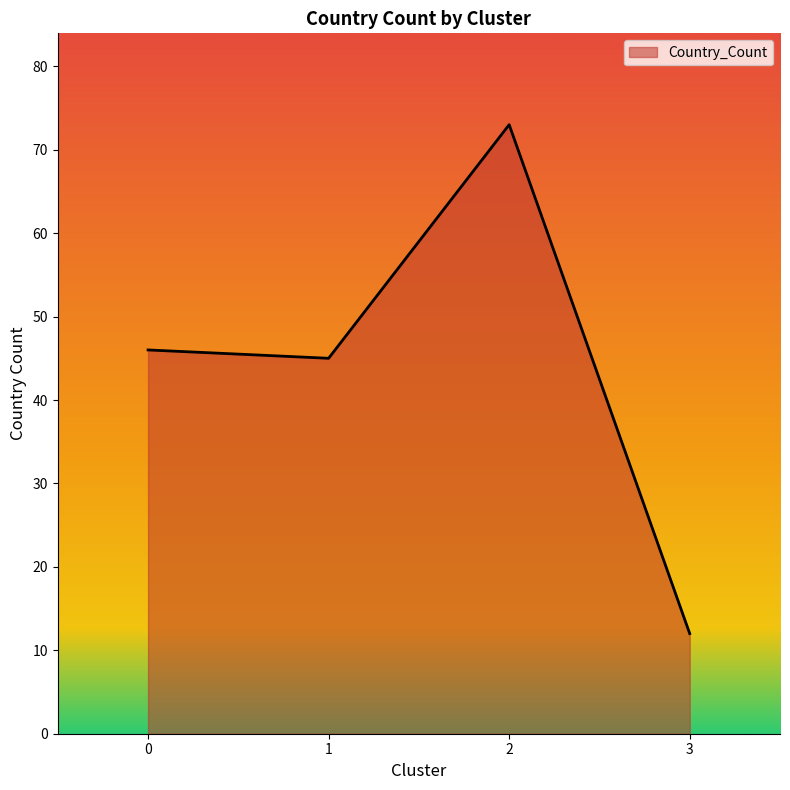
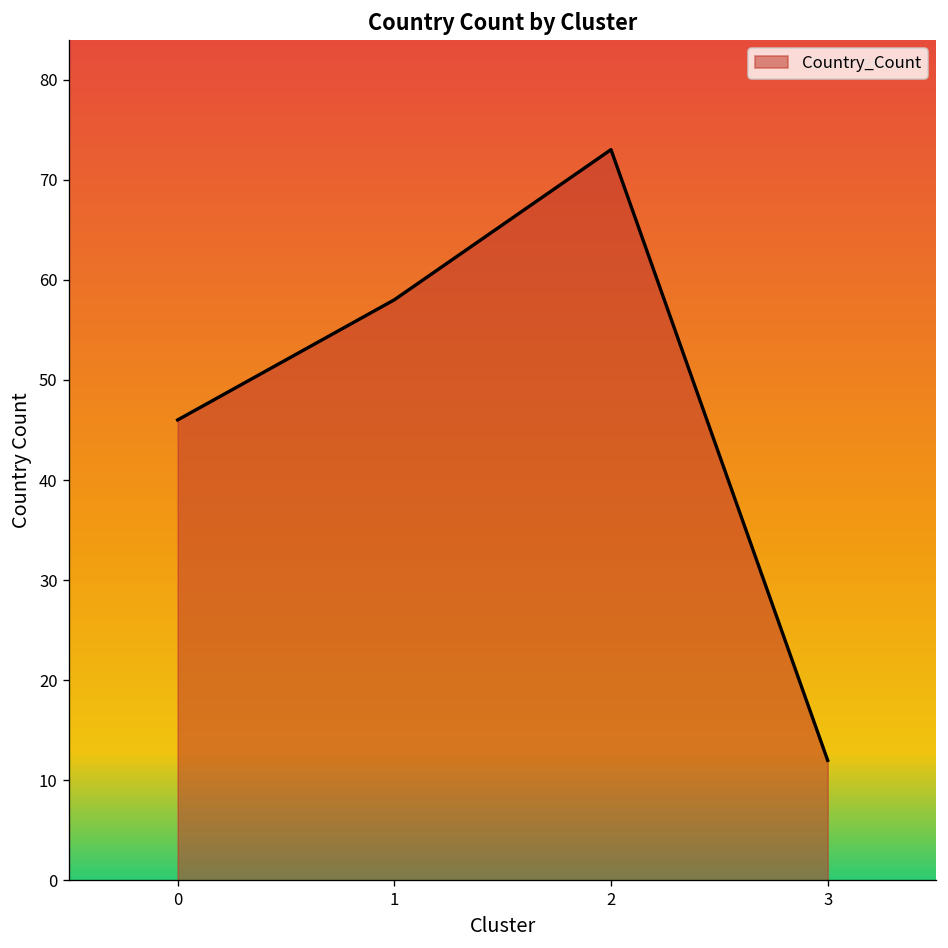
1: 45 -> 58
